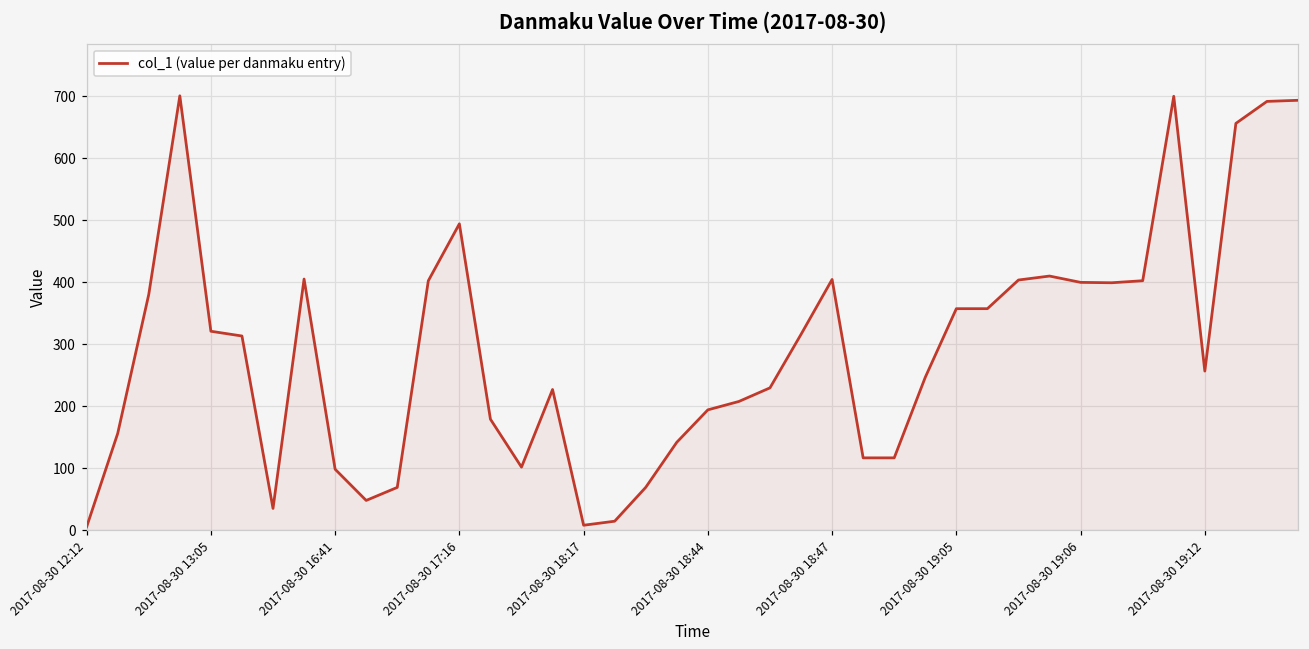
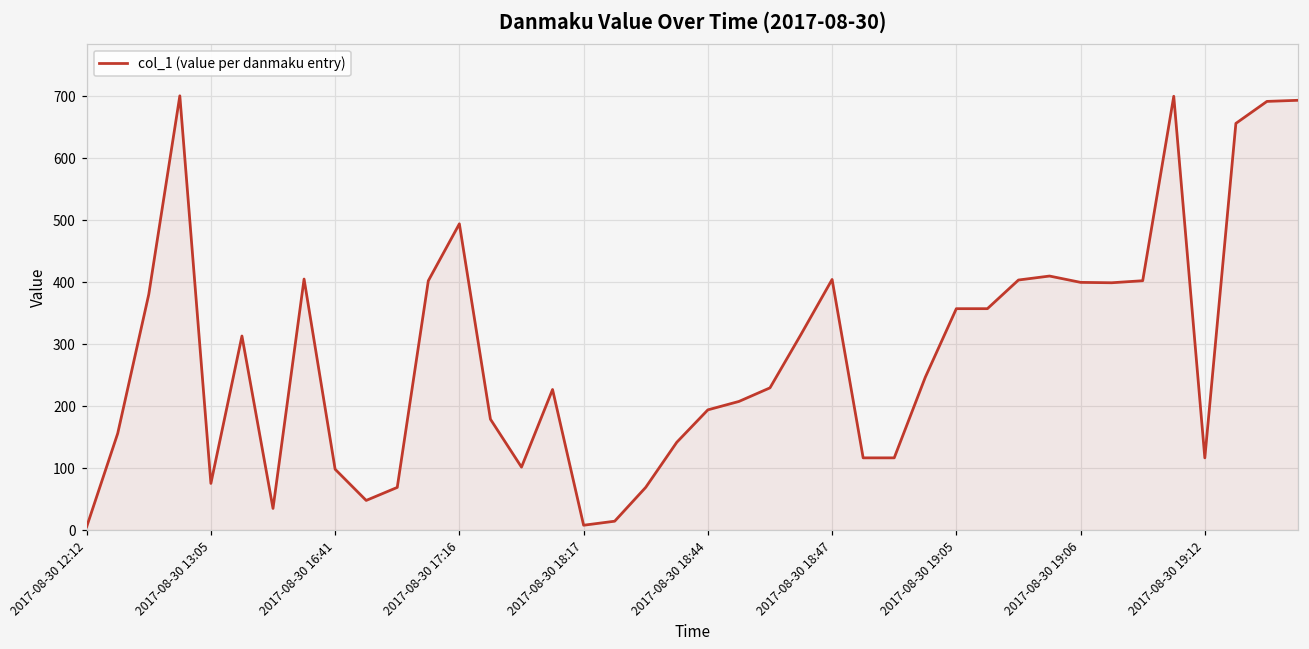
2017-08-30 13:05: 320 -> 80
2017-08-30 19:12: 260 -> 120
